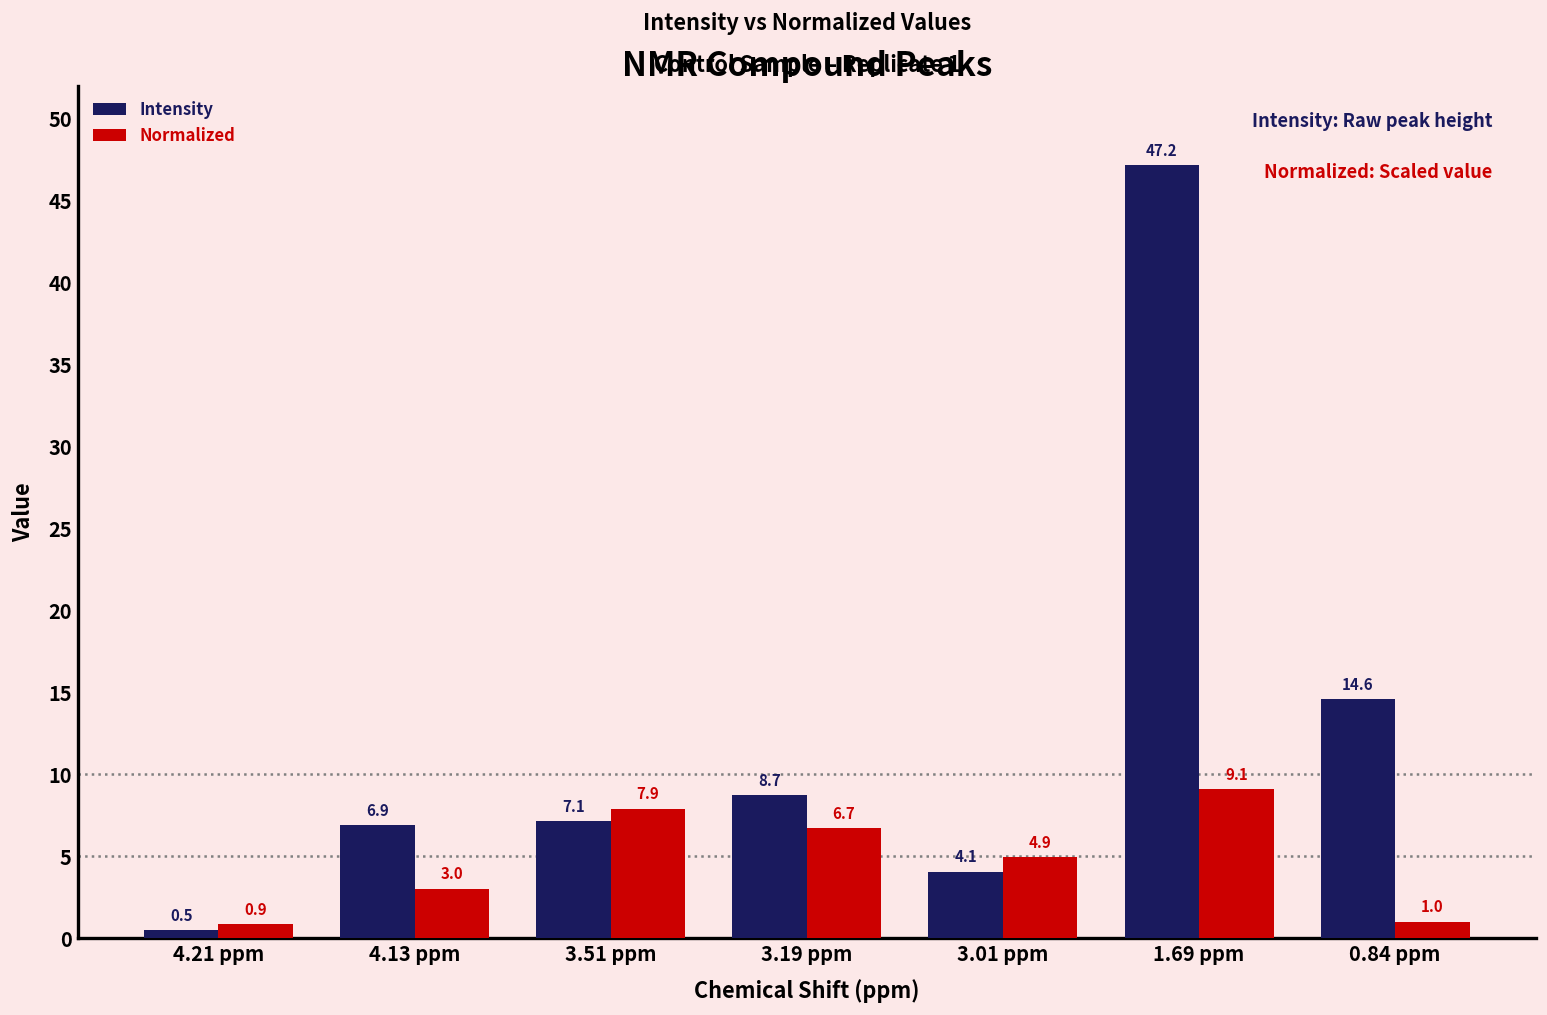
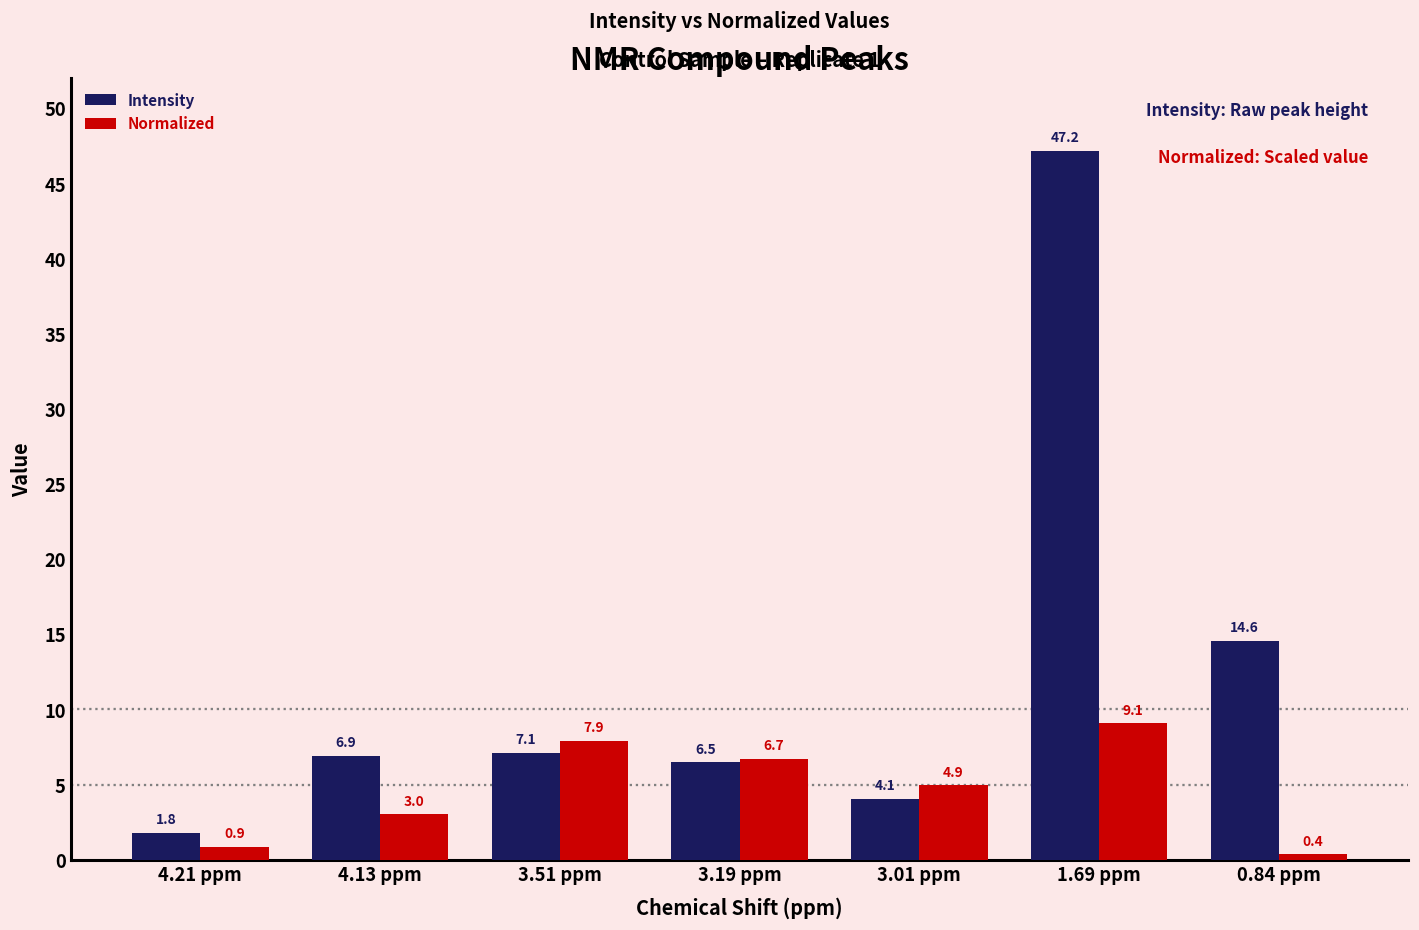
Intensity, 4.21 ppm: 0.5 -> 1.8
Intensity, 3.19 ppm: 8.7 -> 6.5
Normalized, 0.84 ppm: 1.0 -> 0.4
